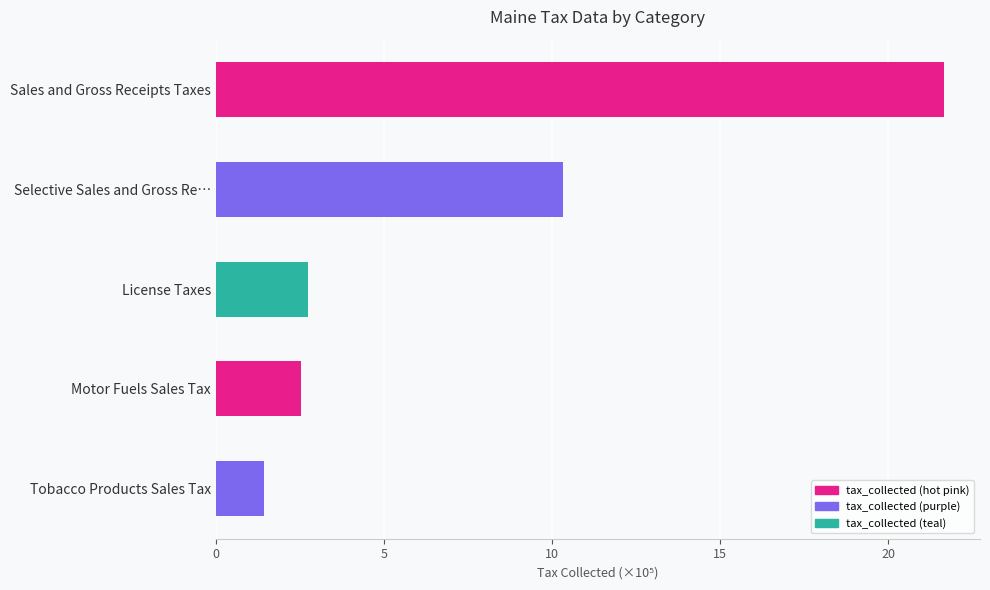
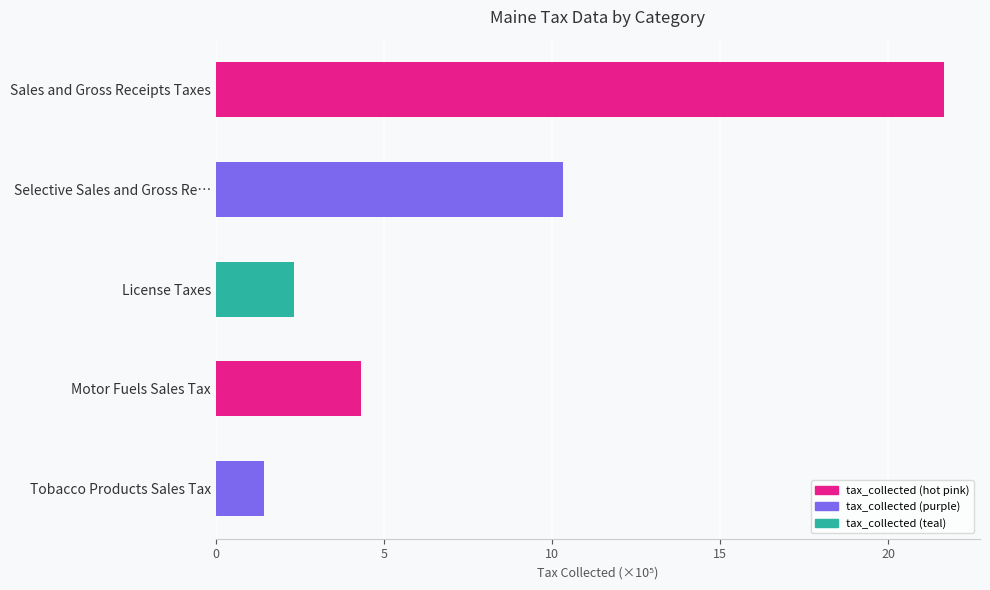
License Taxes: 2.7 -> 2.3
Motor Fuels Sales Tax: 2.5 -> 4.3
